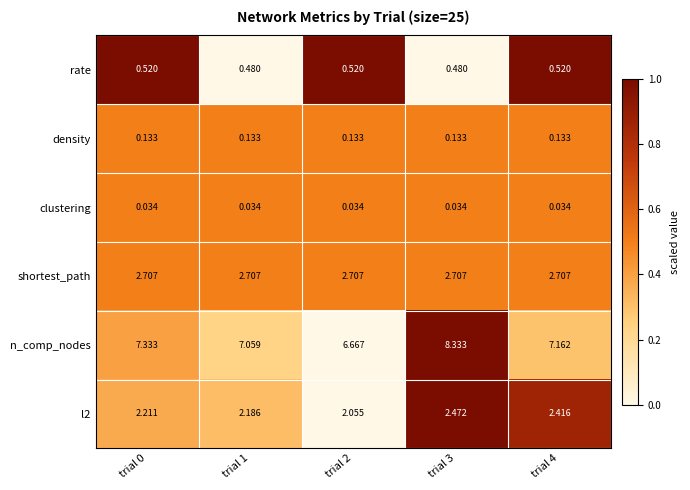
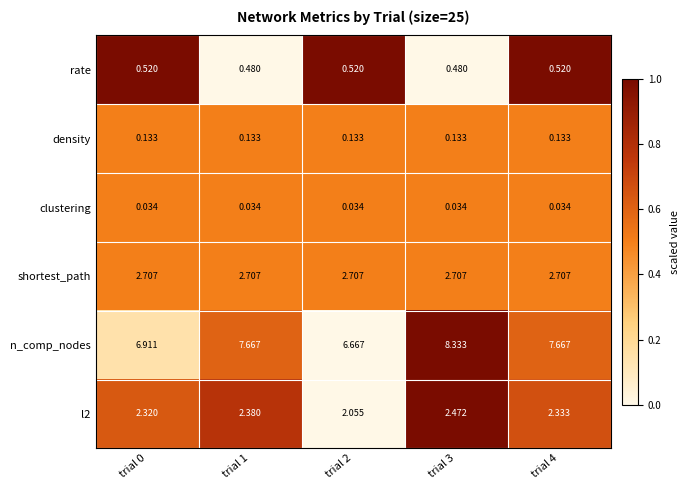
n_comp_nodes, trial 0: 7.333 -> 6.911
n_comp_nodes, trial 1: 7.059 -> 7.667
n_comp_nodes, trial 4: 7.162 -> 7.667
l2, trial 0: 2.211 -> 2.320
l2, trial 1: 2.186 -> 2.380
l2, trial 4: 2.416 -> 2.333
